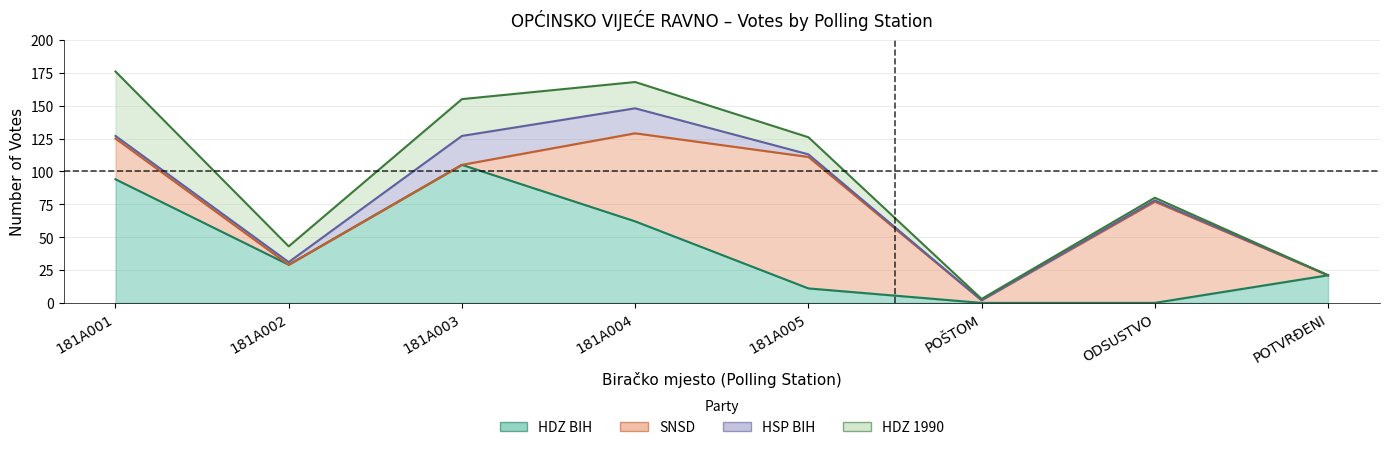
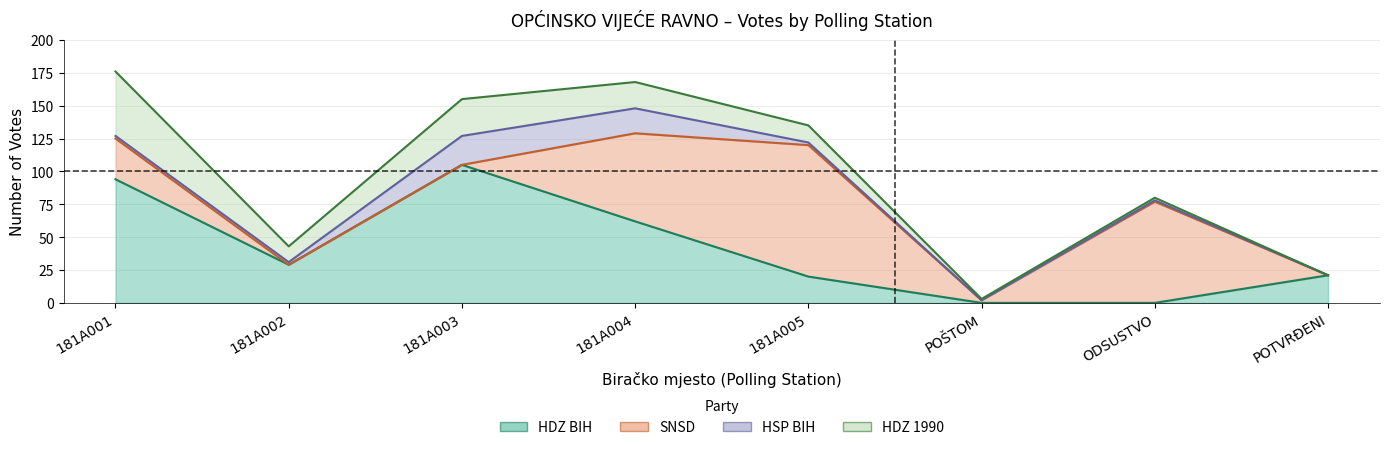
HDZ BIH, 181A005: 11 -> 20
